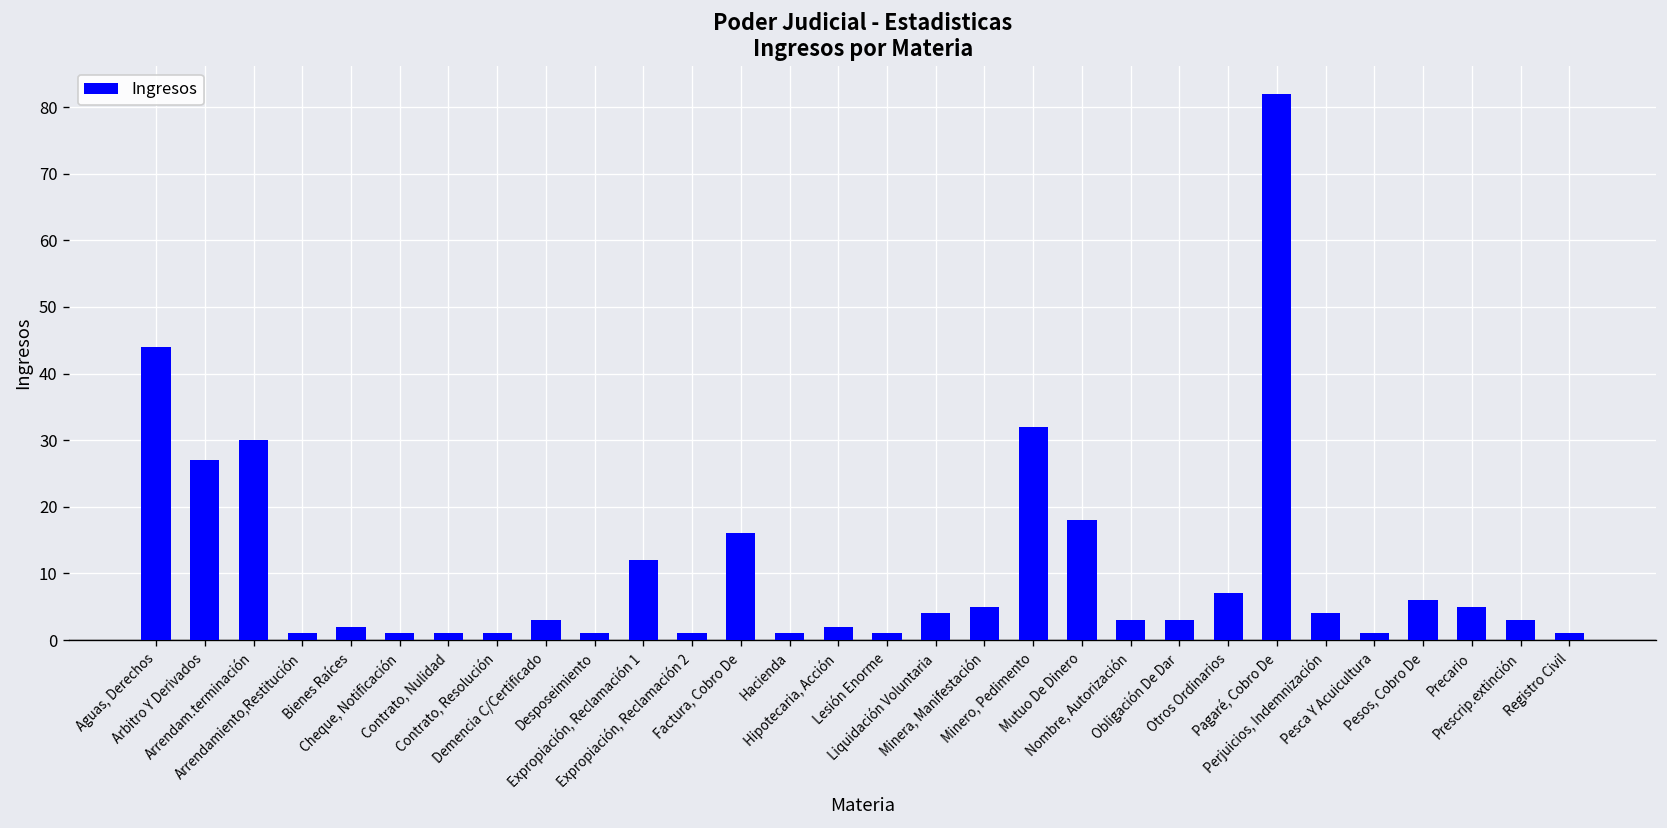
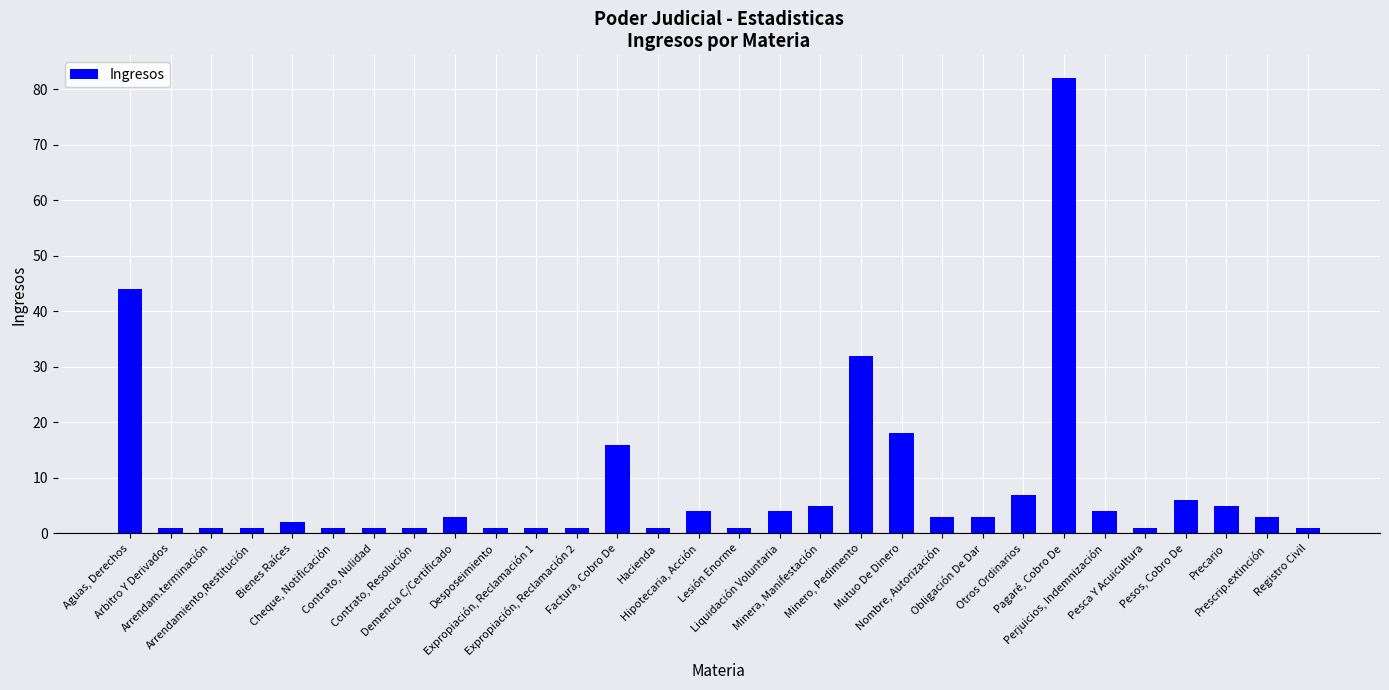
Arbitro Y Derivados: 27 -> 1
Arrendam.terminación: 30 -> 1
Expropiación, Reclamación 1: 12 -> 1
Hipotecaria, Acción: 2 -> 4
